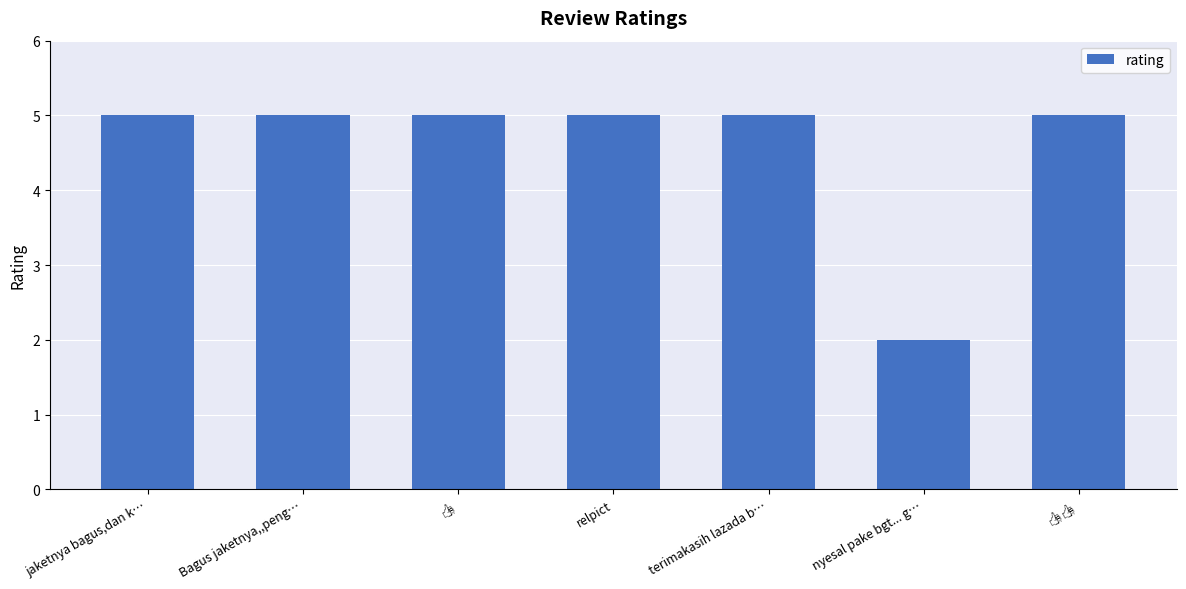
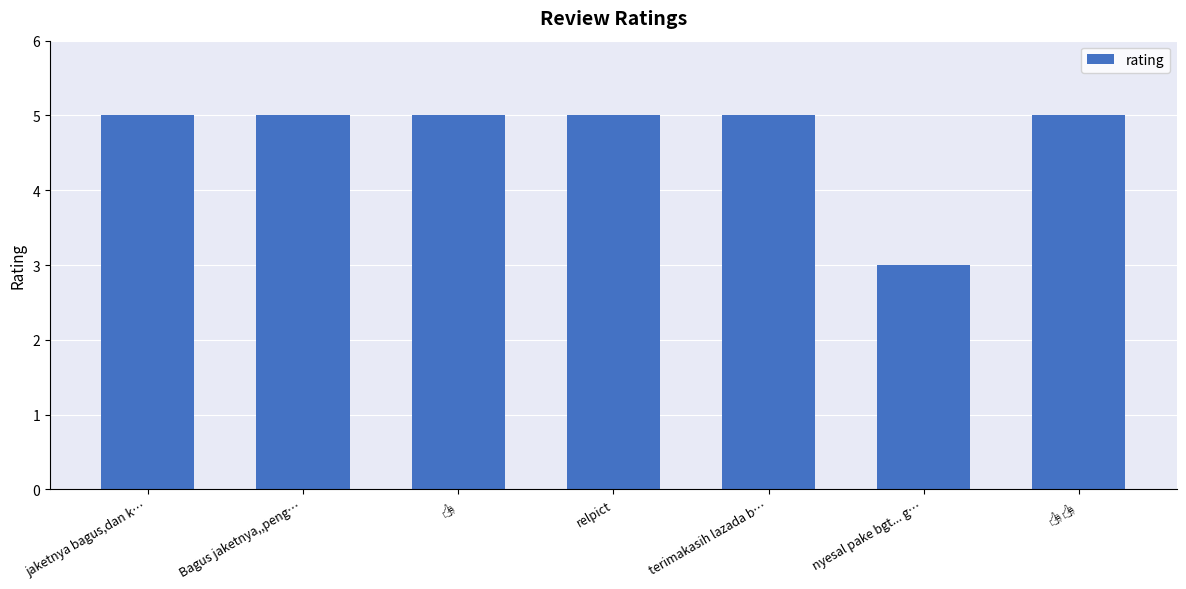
nyesal pake bgt... g…: 2 -> 3
